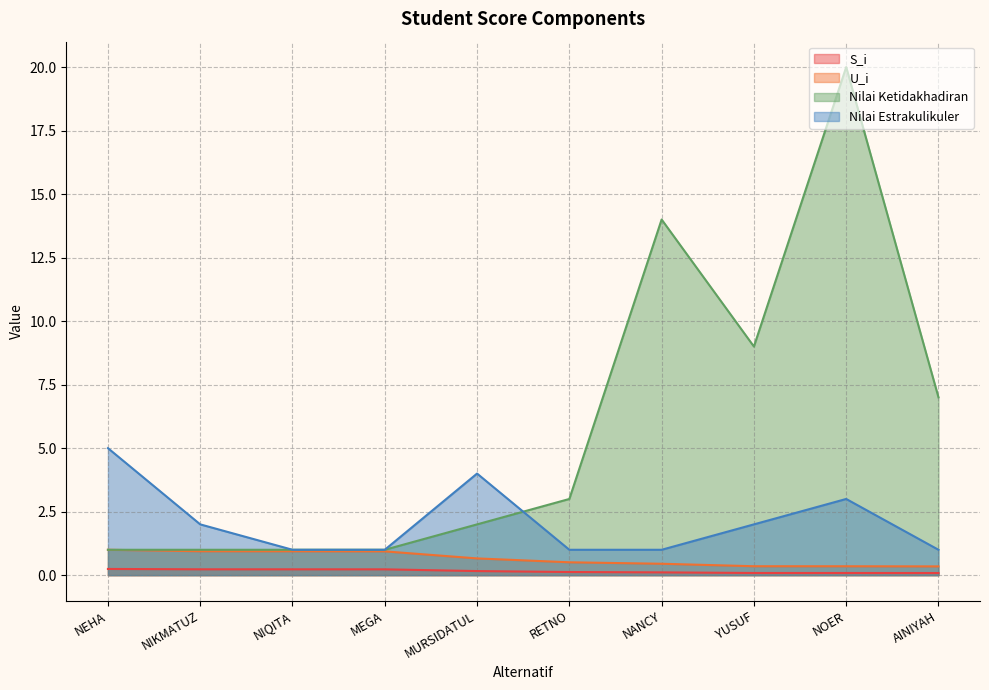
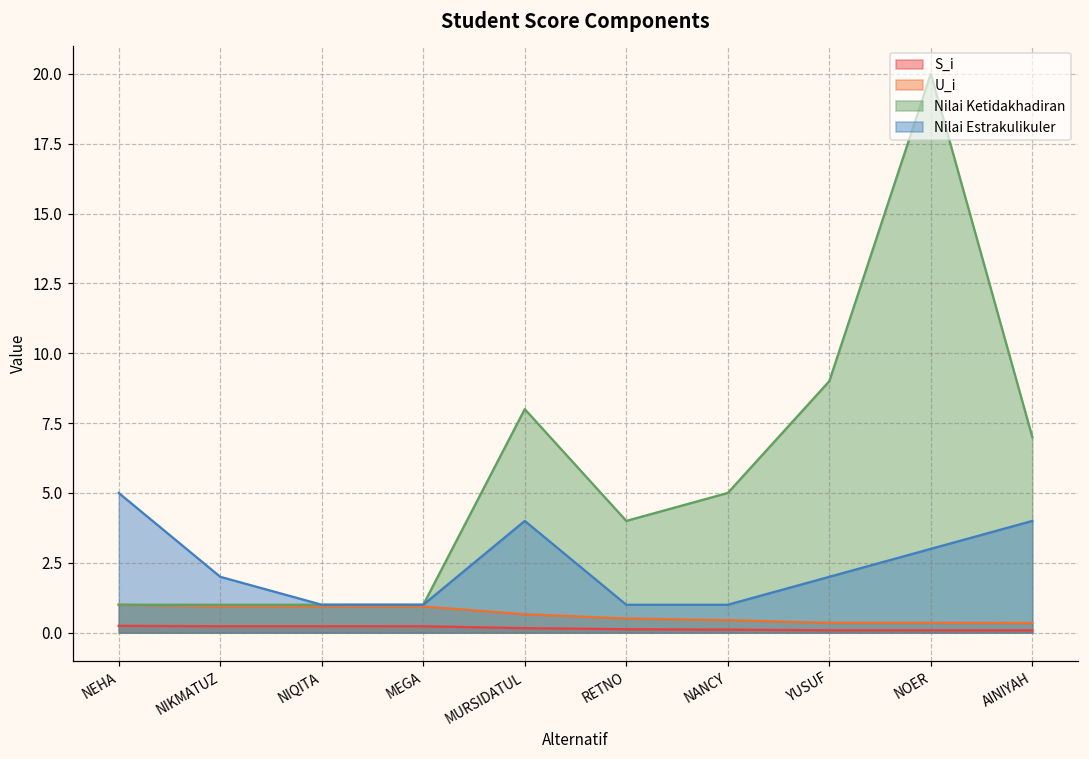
Nilai Ketidakhadiran, MURSIDATUL: 2 -> 8
Nilai Ketidakhadiran, RETNO: 3 -> 4
Nilai Ketidakhadiran, NANCY: 14 -> 5
Nilai Estrakulikuler, AINIYAH: 1 -> 4
